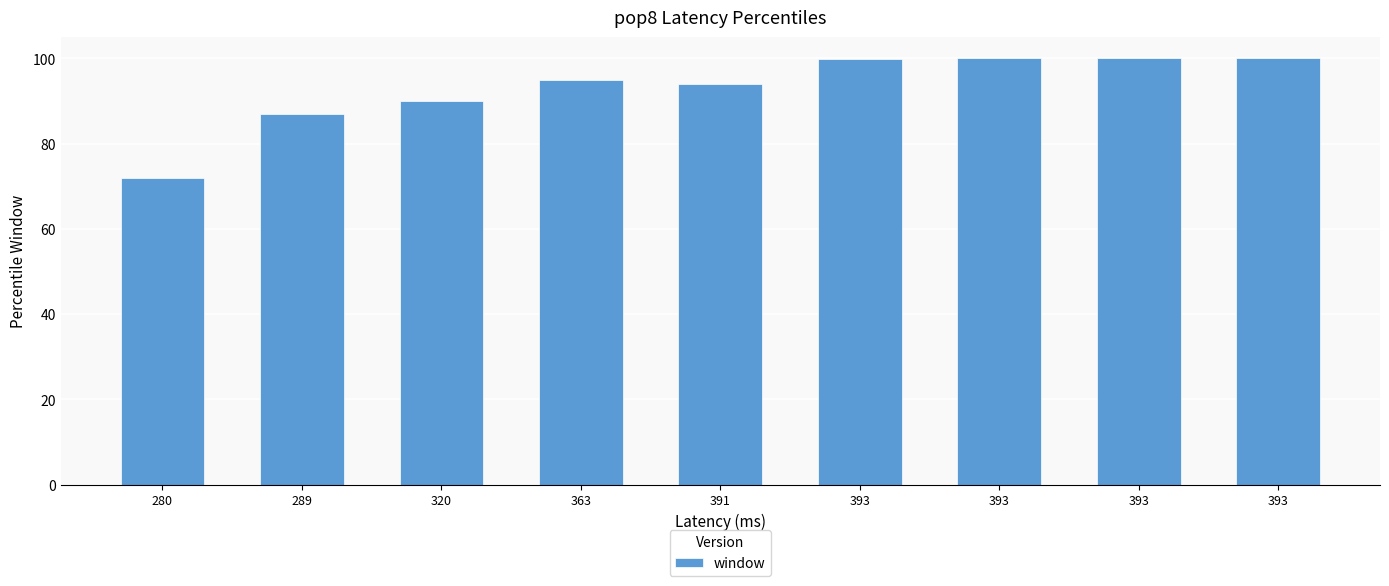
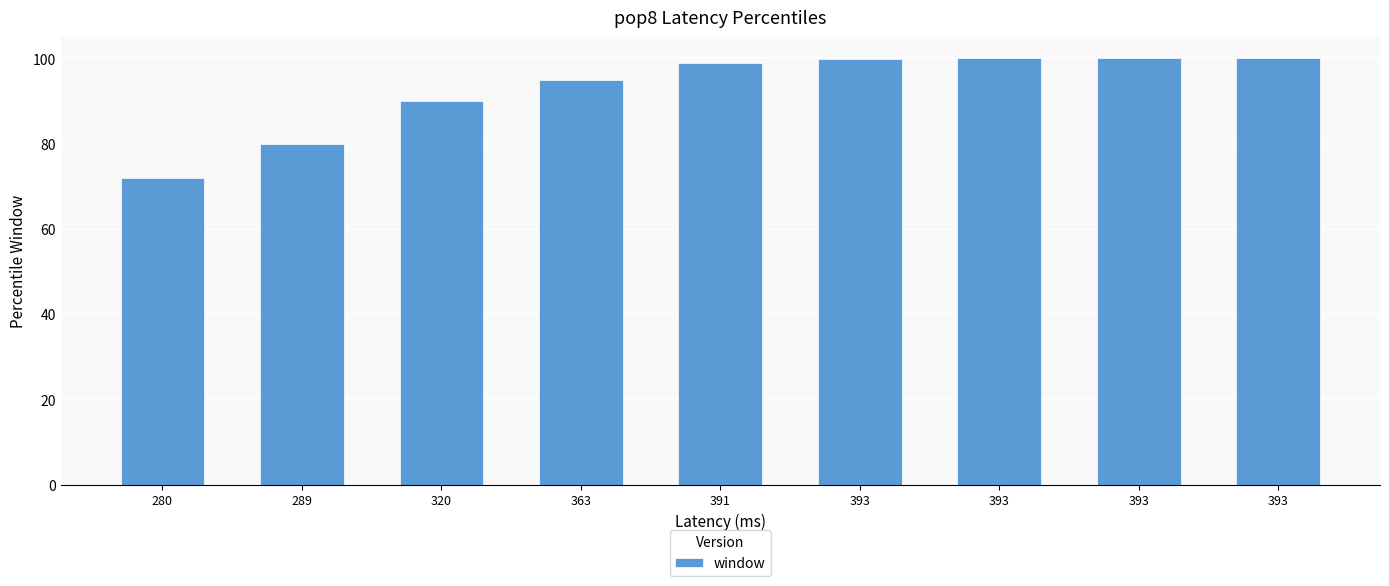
289: 87 -> 80
391: 94 -> 99
